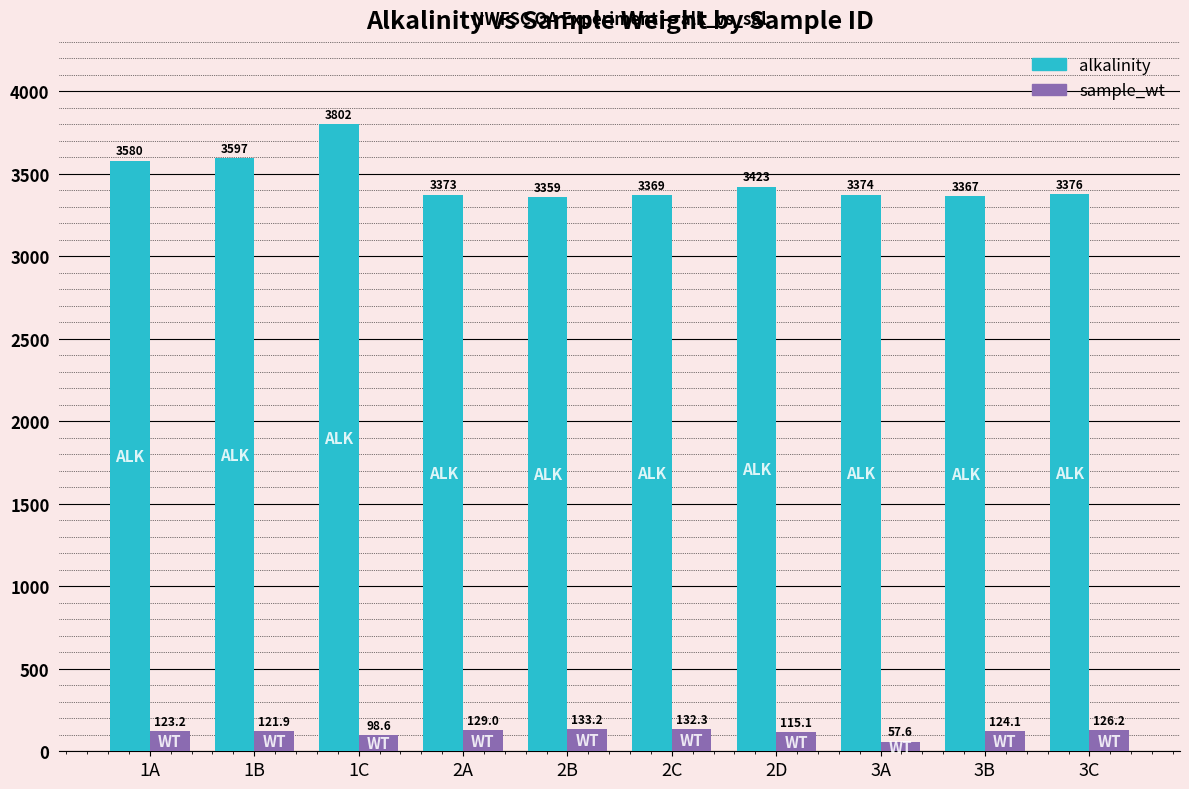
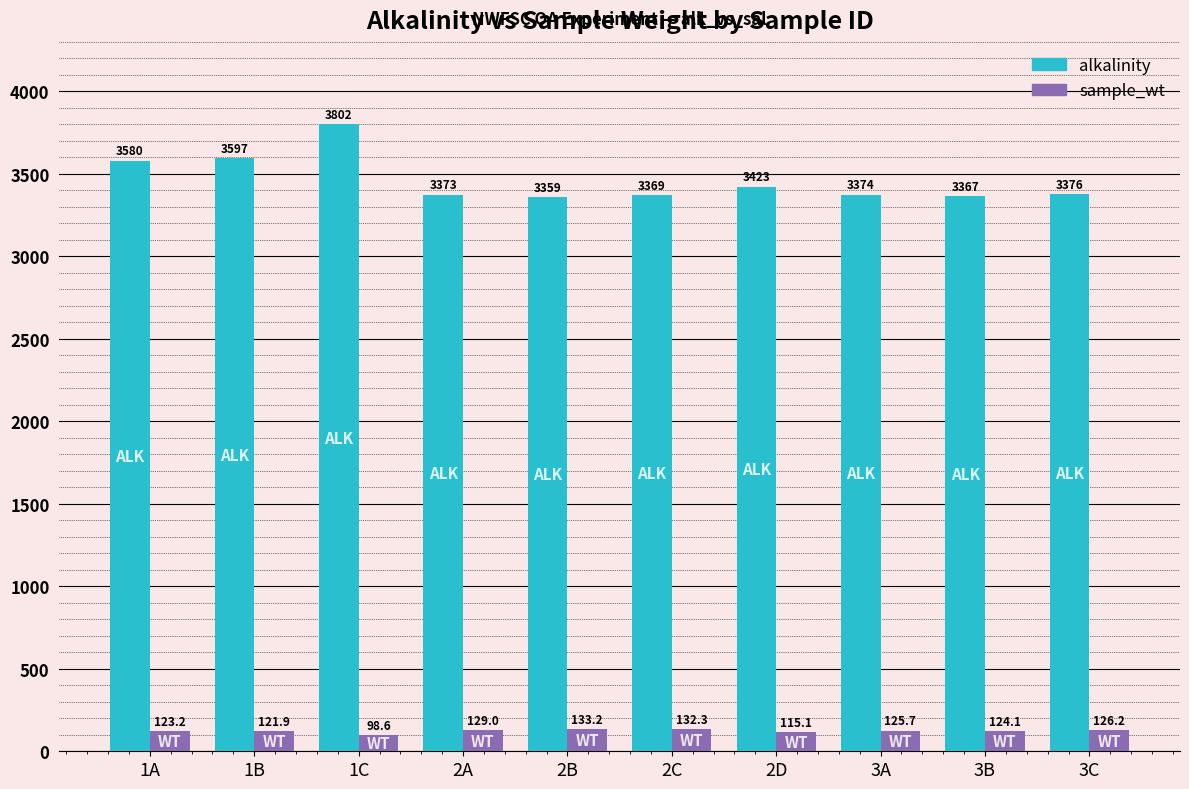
sample_wt, 3A: 57.6 -> 125.7
